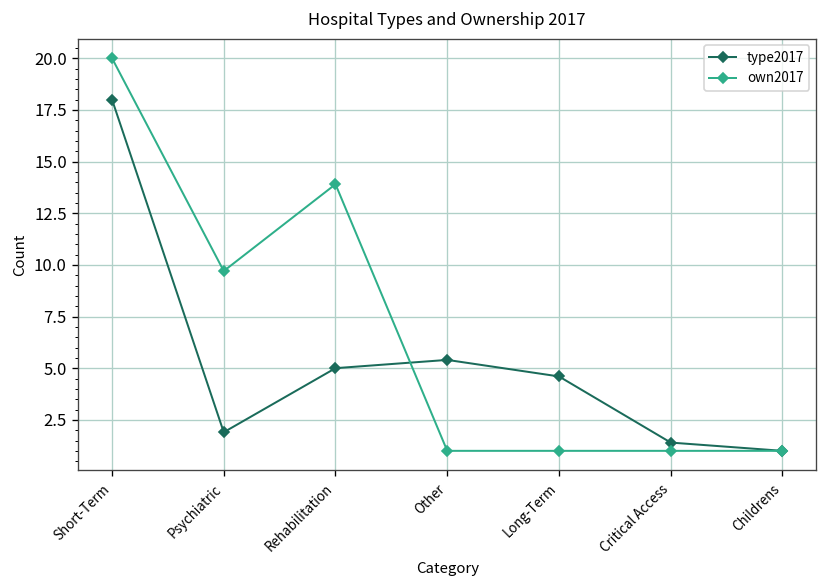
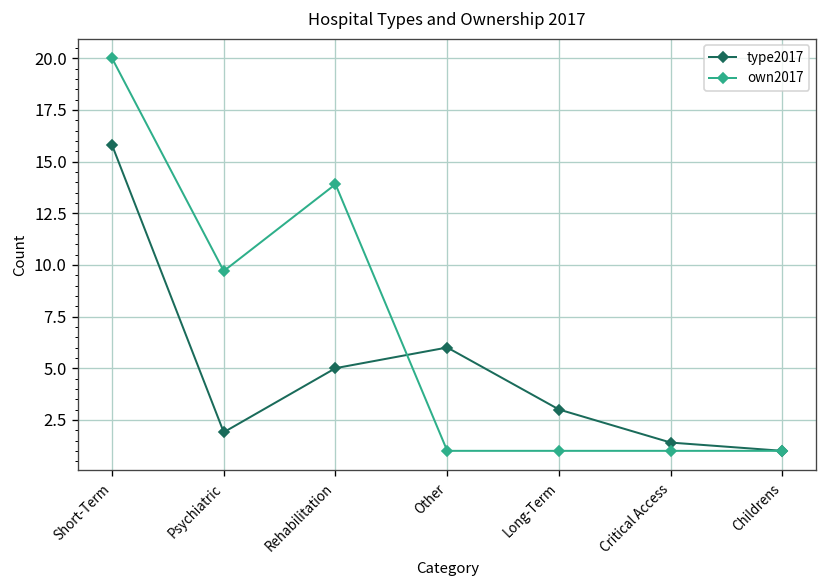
type2017, Short-Term: 18.0 -> 15.8
type2017, Other: 5.4 -> 6.0
type2017, Long-Term: 4.6 -> 3.0
